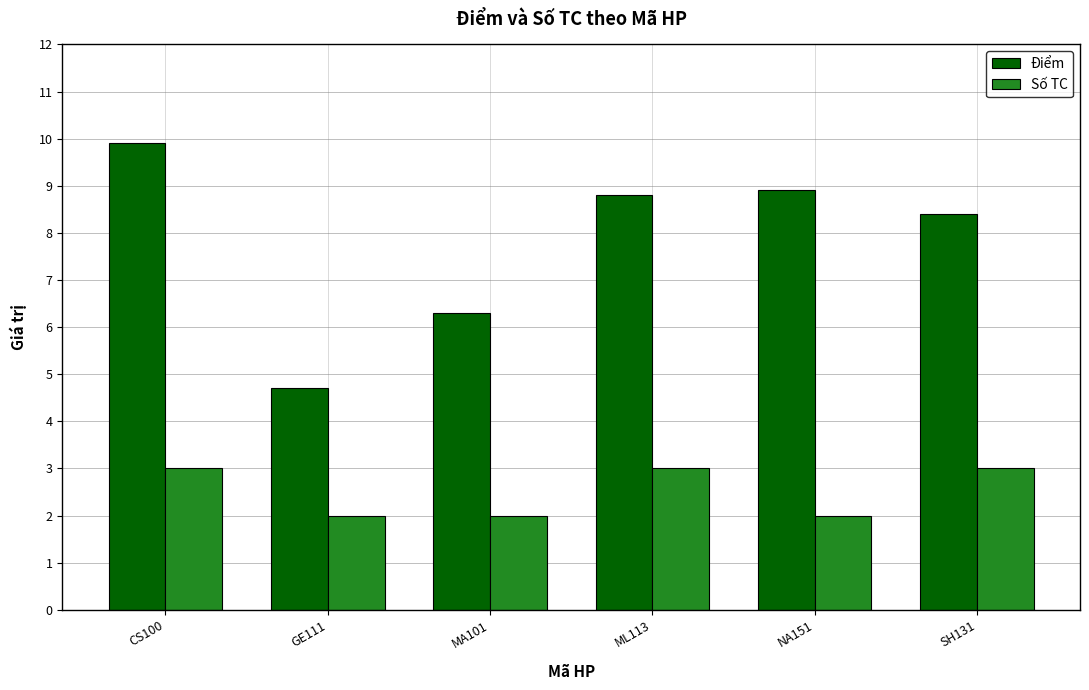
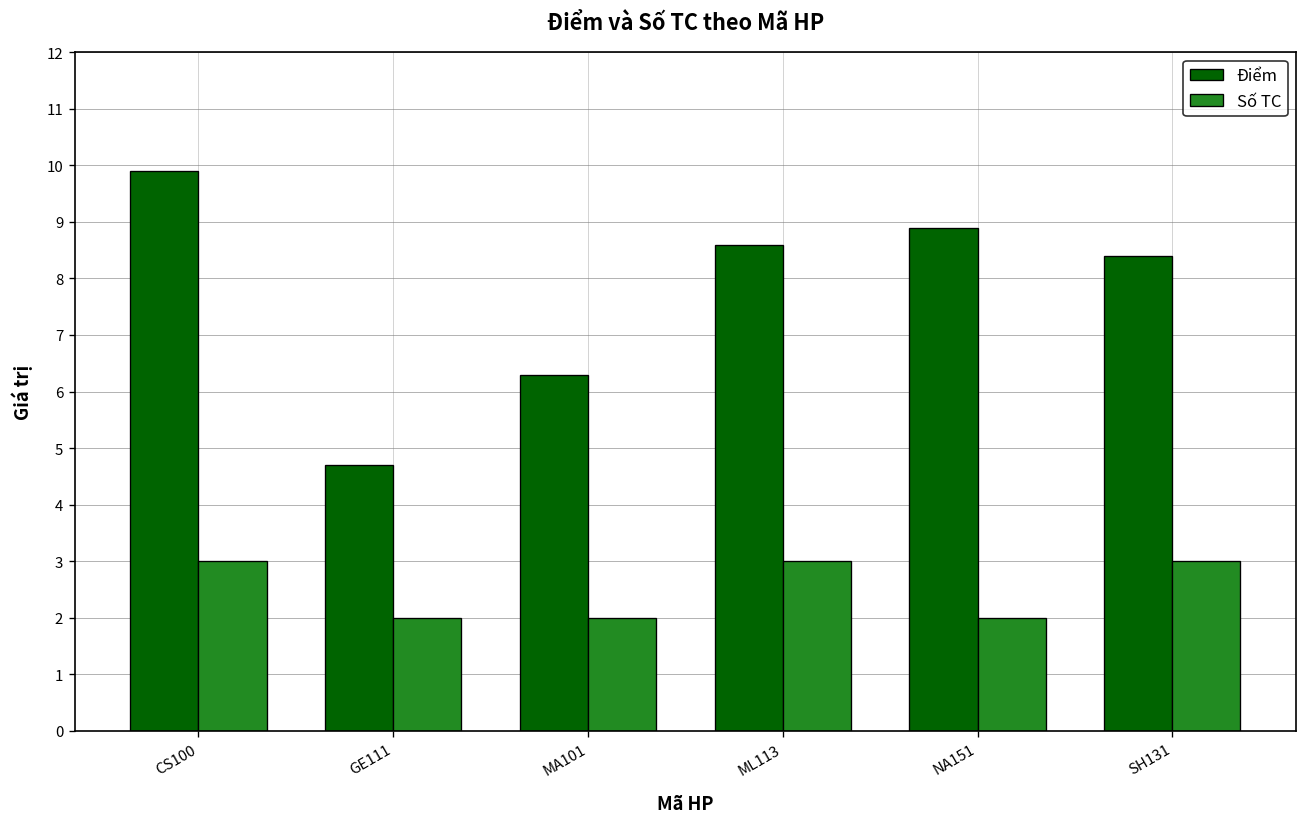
Điểm, ML113: 8.8 -> 8.6
